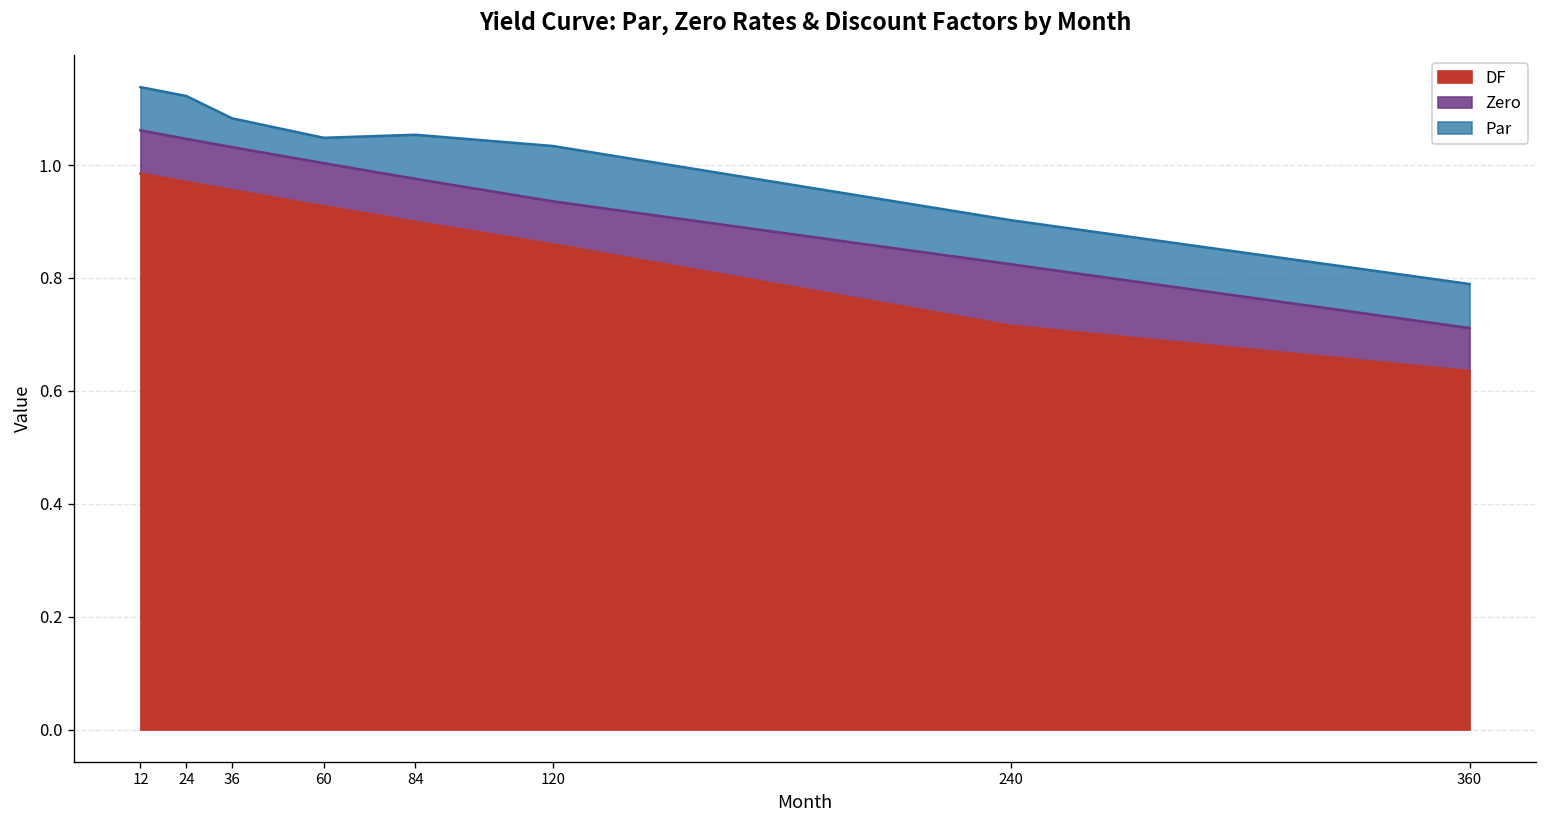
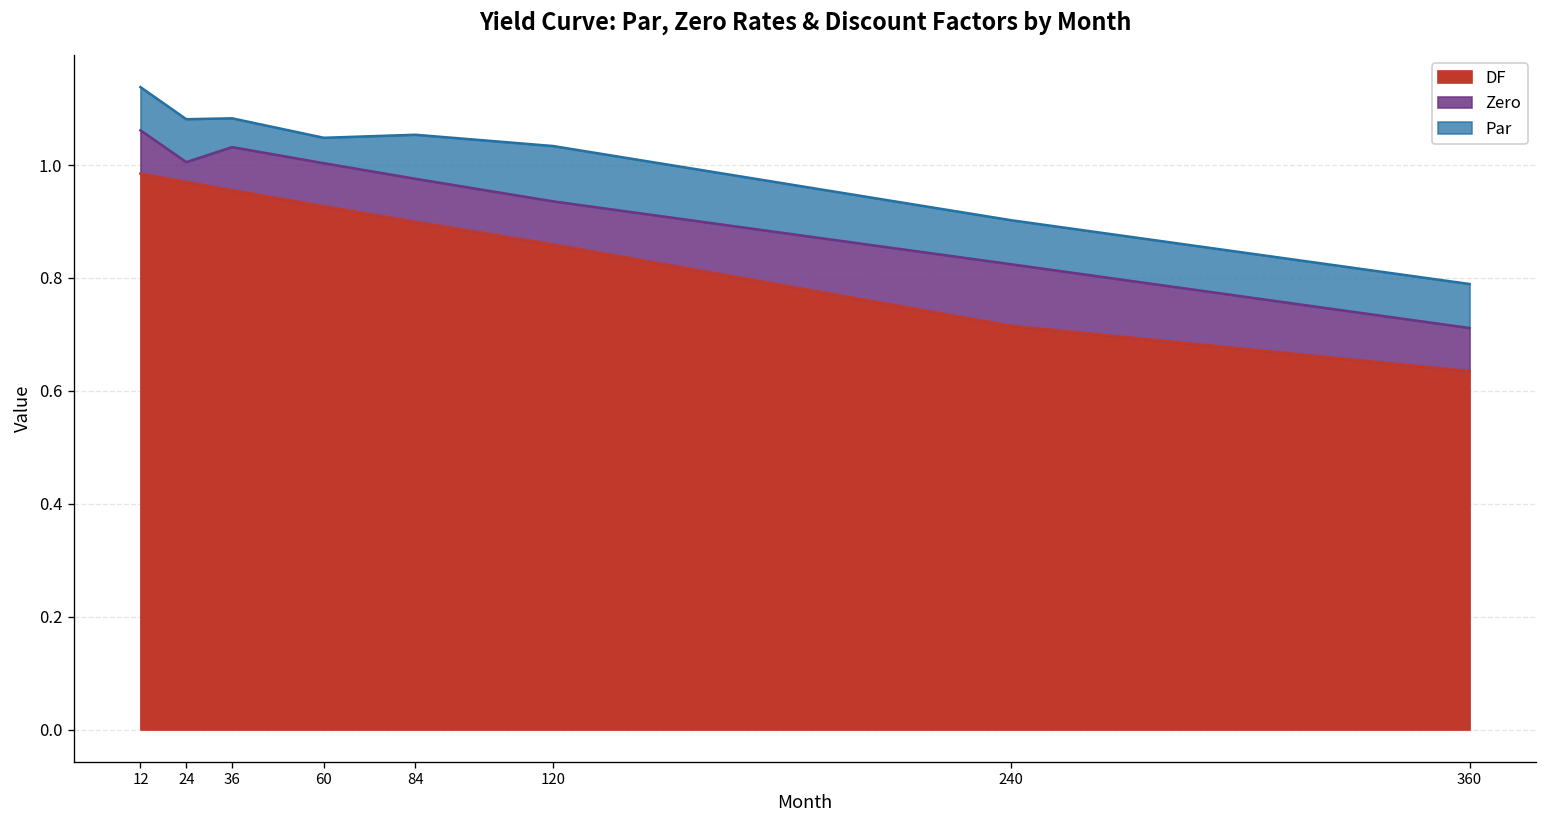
Zero, 24: 0.08 -> 0.04
